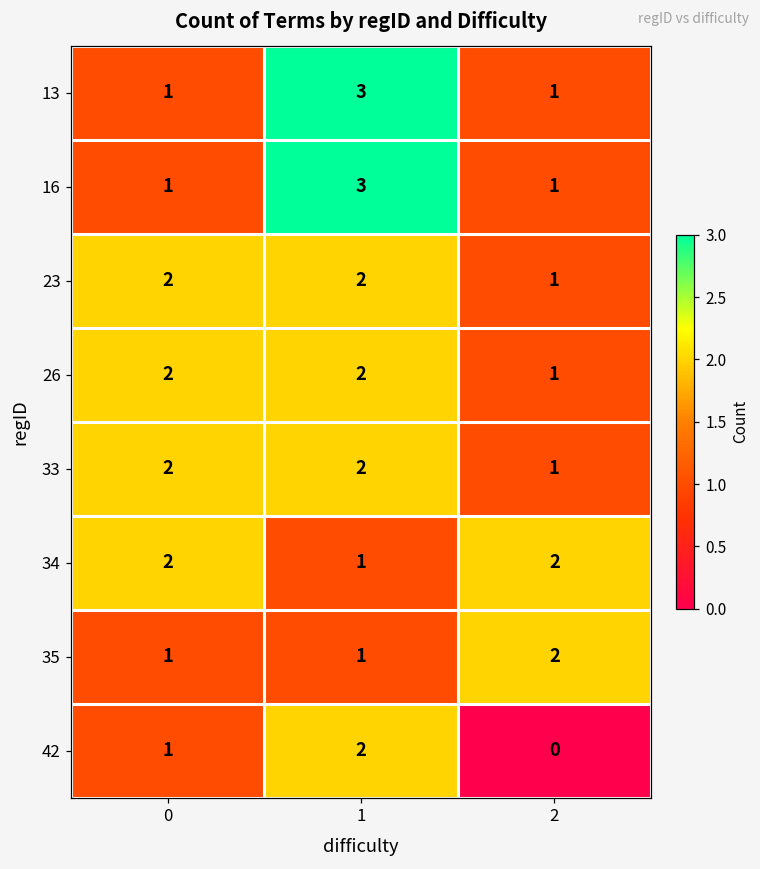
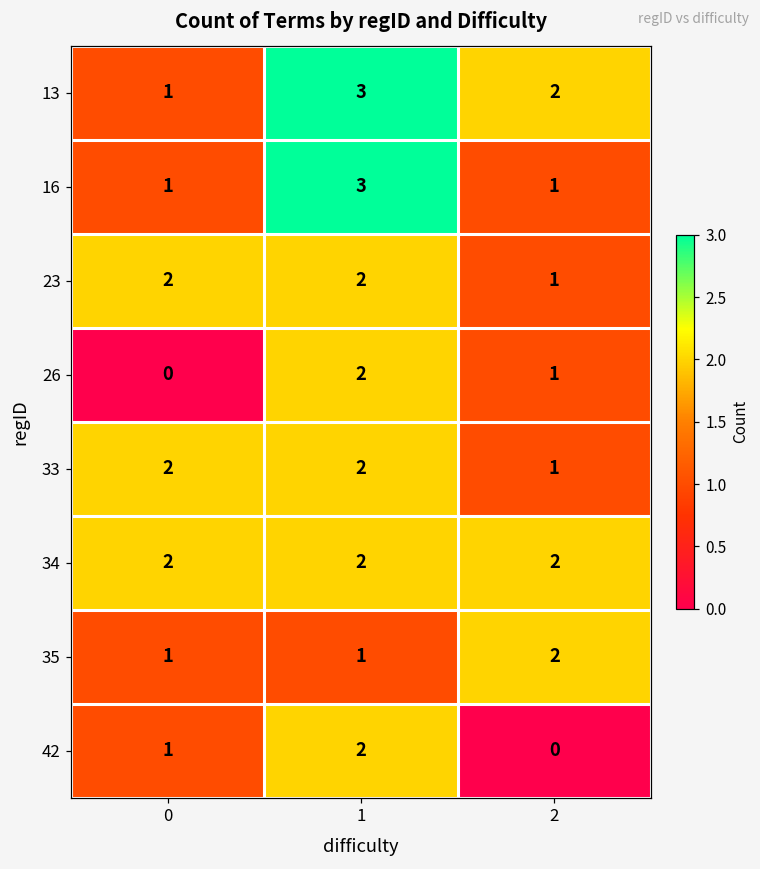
13, 2: 1 -> 2
26, 0: 2 -> 0
34, 1: 1 -> 2
